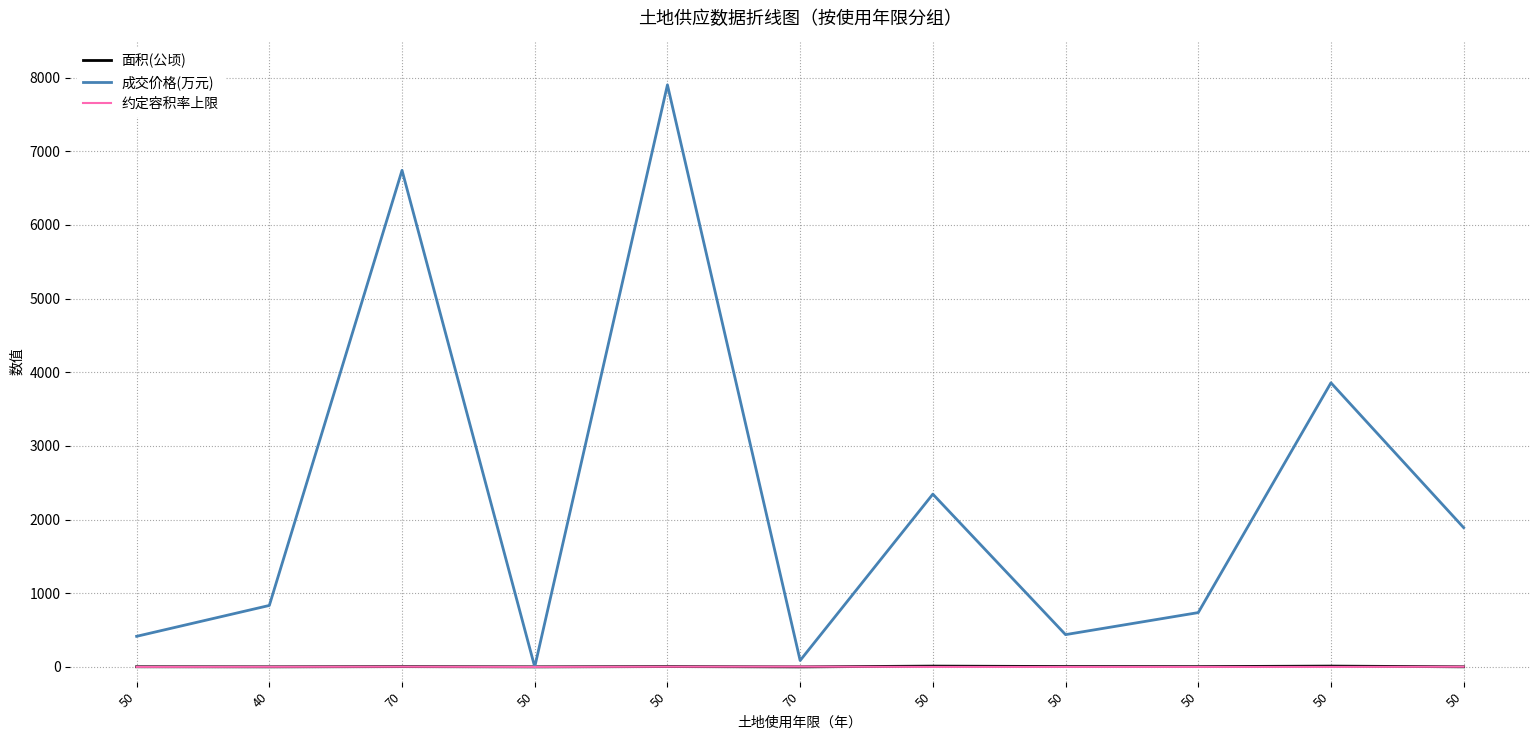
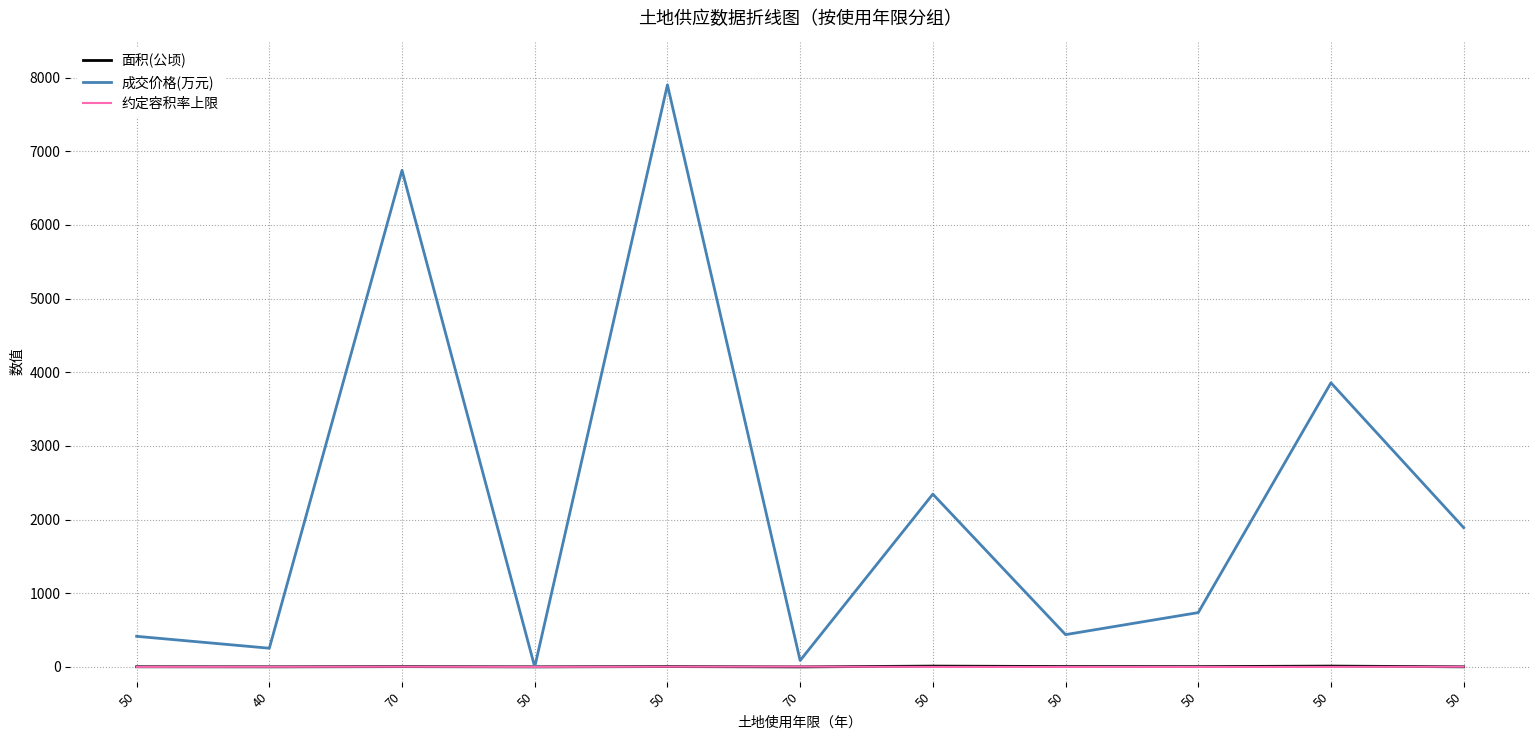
成交价格(万元), 40: 800 -> 300
